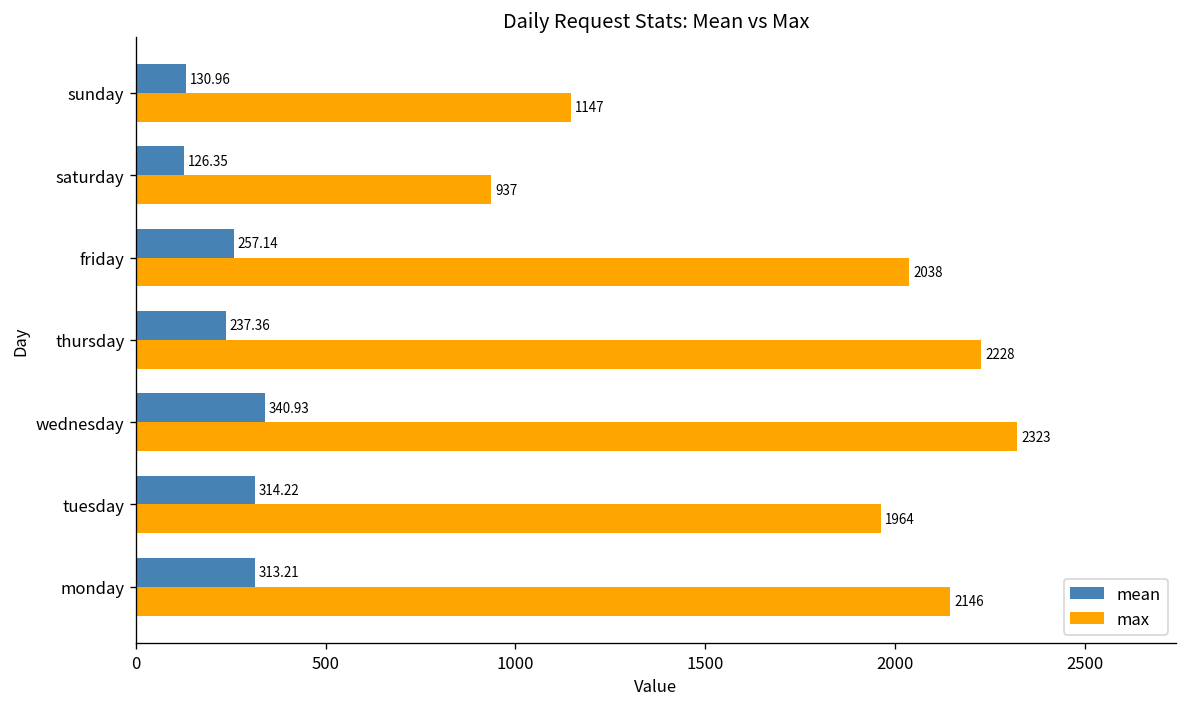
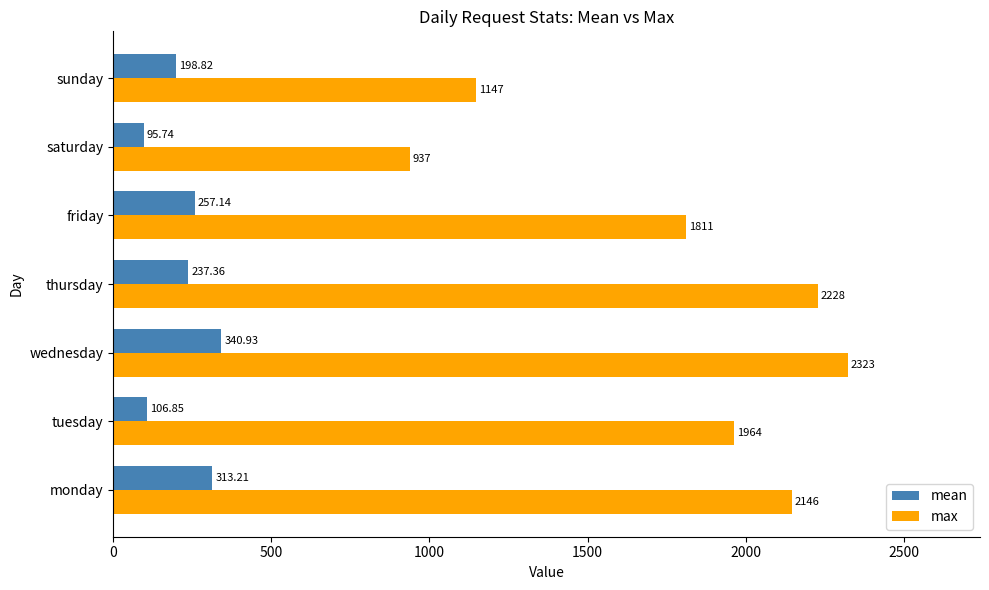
mean, sunday: 130.96 -> 198.82
mean, saturday: 126.35 -> 95.74
max, friday: 2038 -> 1811
mean, tuesday: 314.22 -> 106.85
